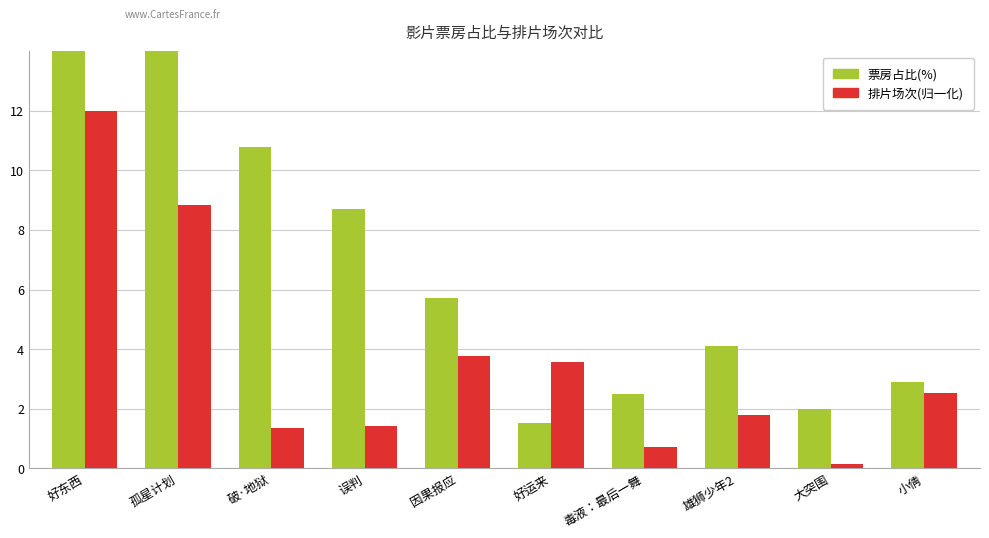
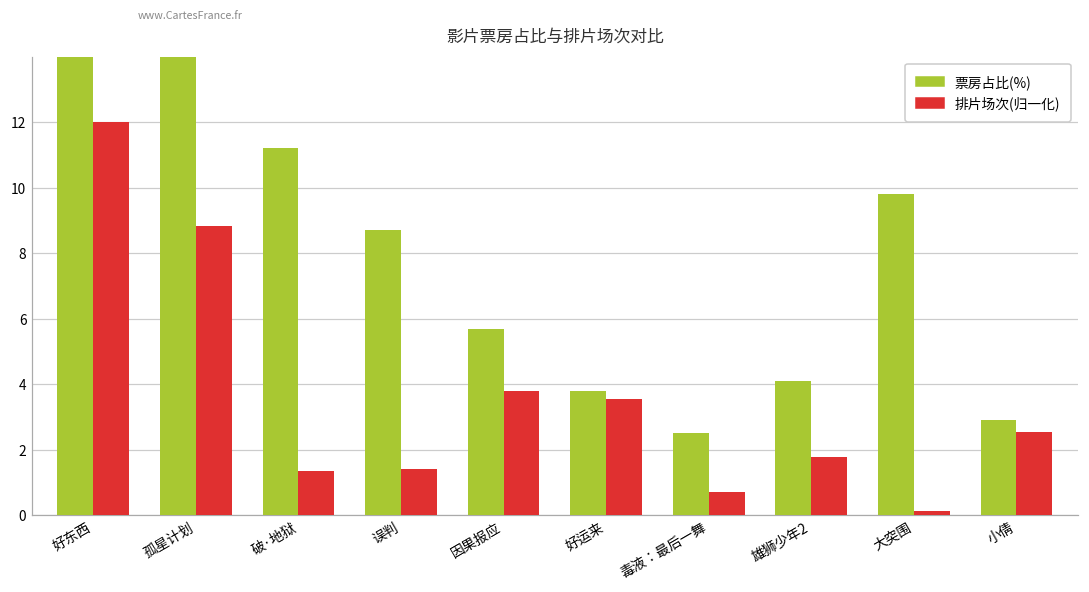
票房占比(%), 破·地狱: 10.8 -> 11.2
票房占比(%), 好运来: 1.5 -> 3.8
票房占比(%), 大突围: 2.0 -> 9.8
